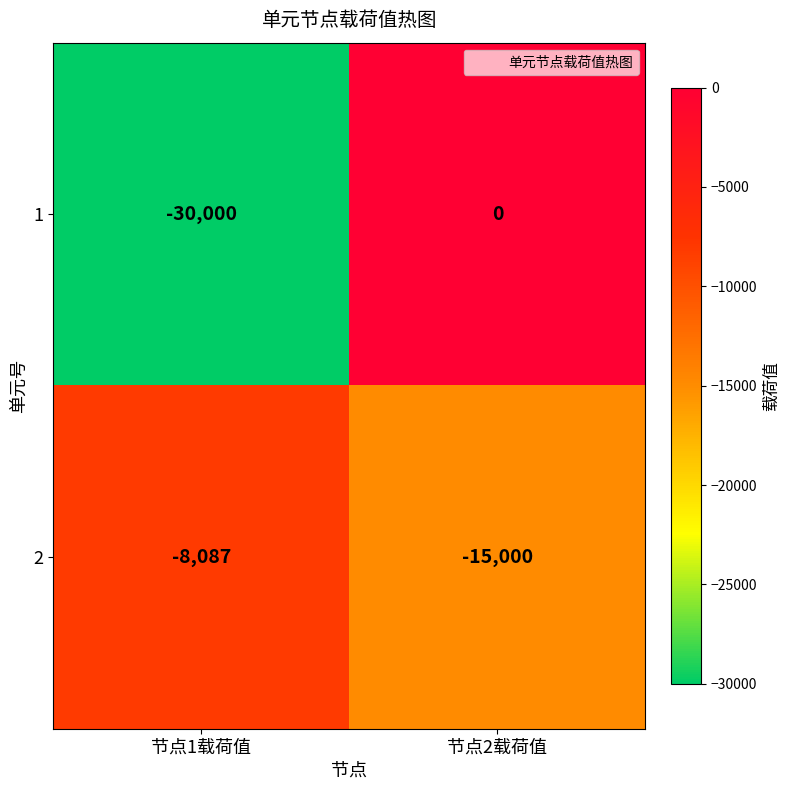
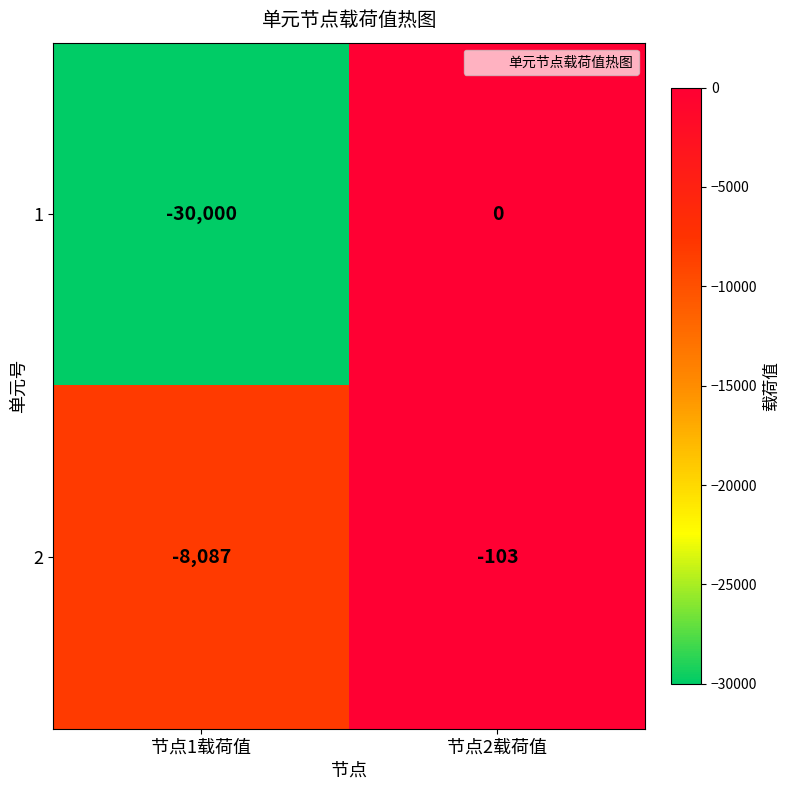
2, 节点2载荷值: -15,000 -> -103
